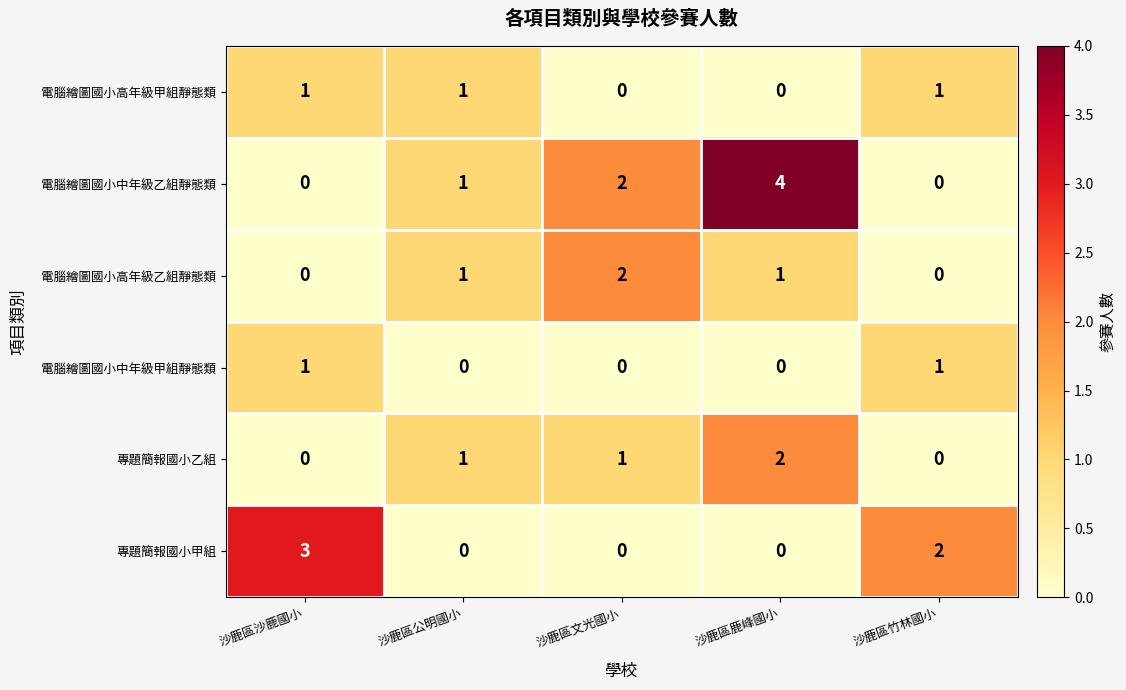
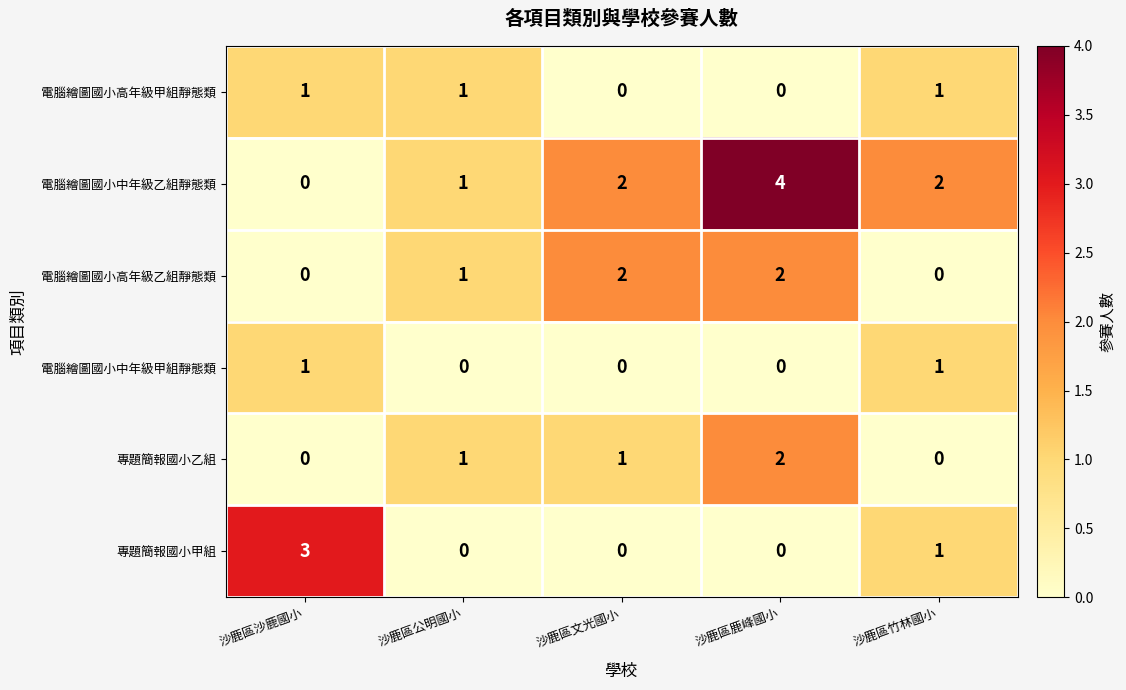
電腦繪圖國小中年級乙組靜態類, 沙鹿區竹林國小: 0 -> 2
電腦繪圖國小高年級乙組靜態類, 沙鹿區鹿峰國小: 1 -> 2
專題簡報國小甲組, 沙鹿區竹林國小: 2 -> 1
